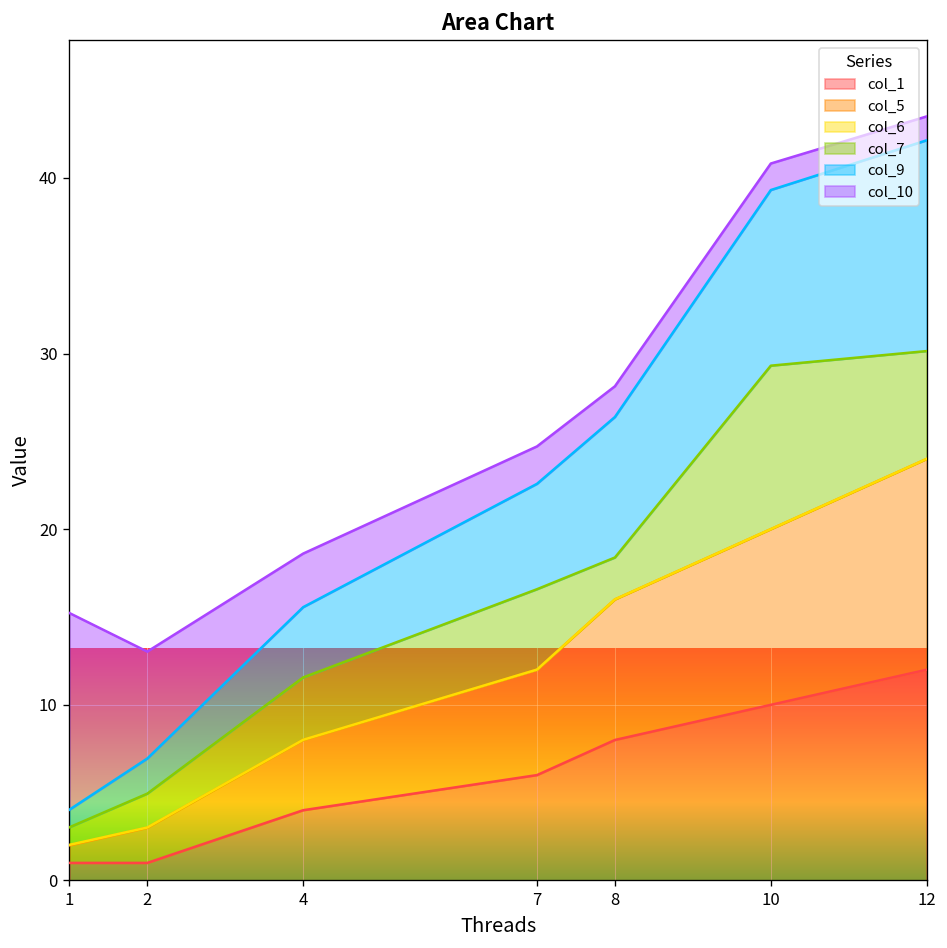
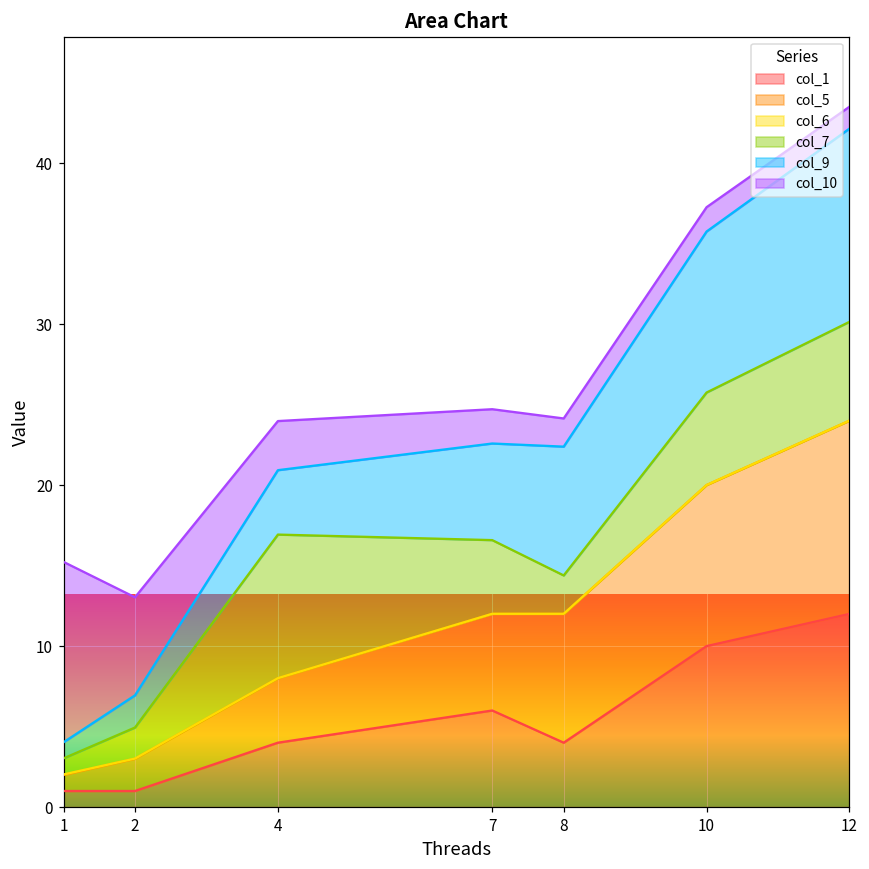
col_7, 4: 3.6 -> 8.9
col_1, 8: 8 -> 4
col_7, 10: 9.3 -> 5.7
